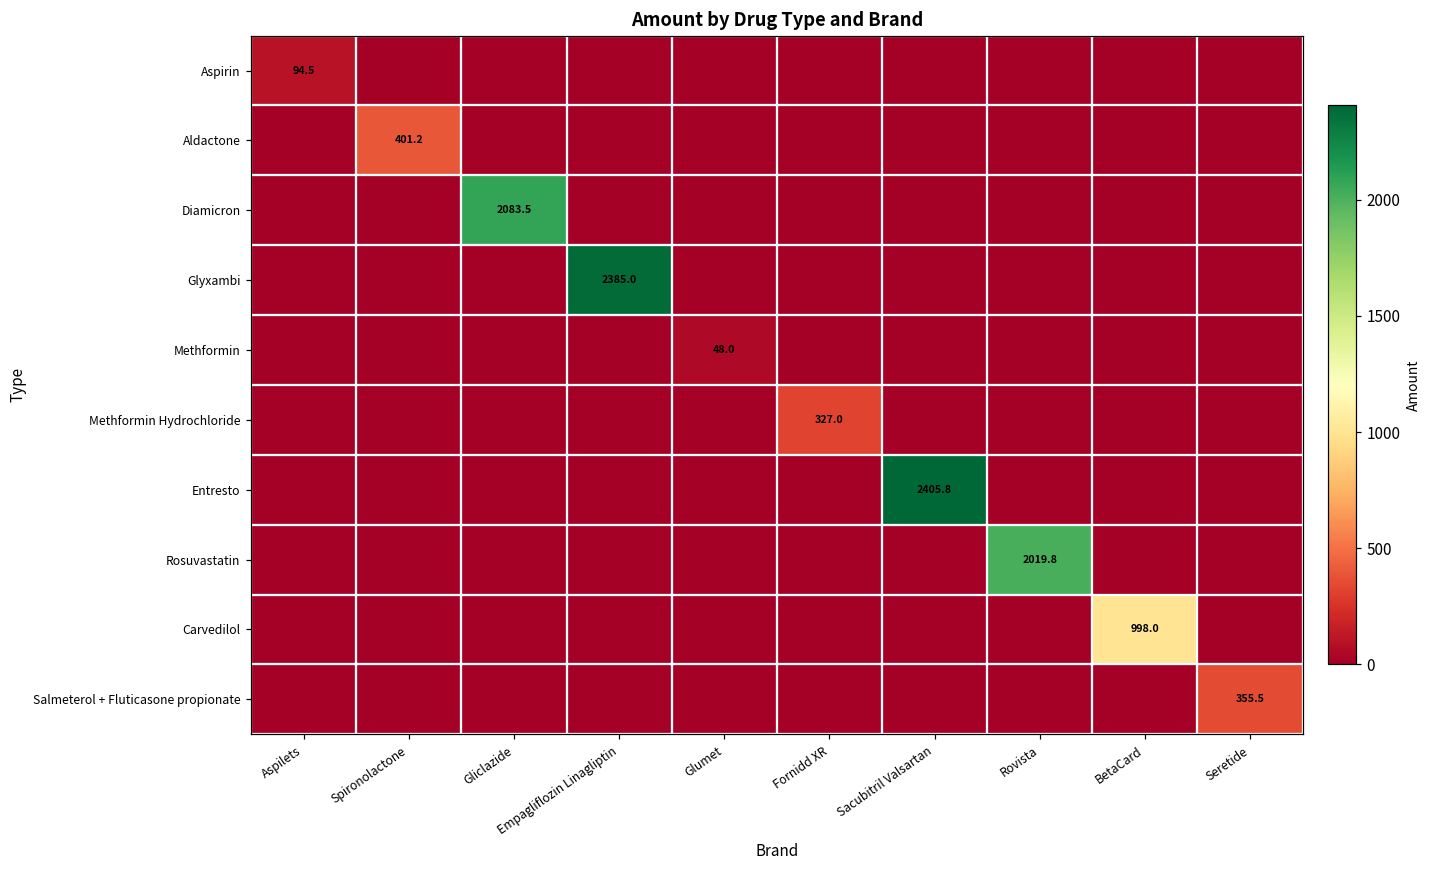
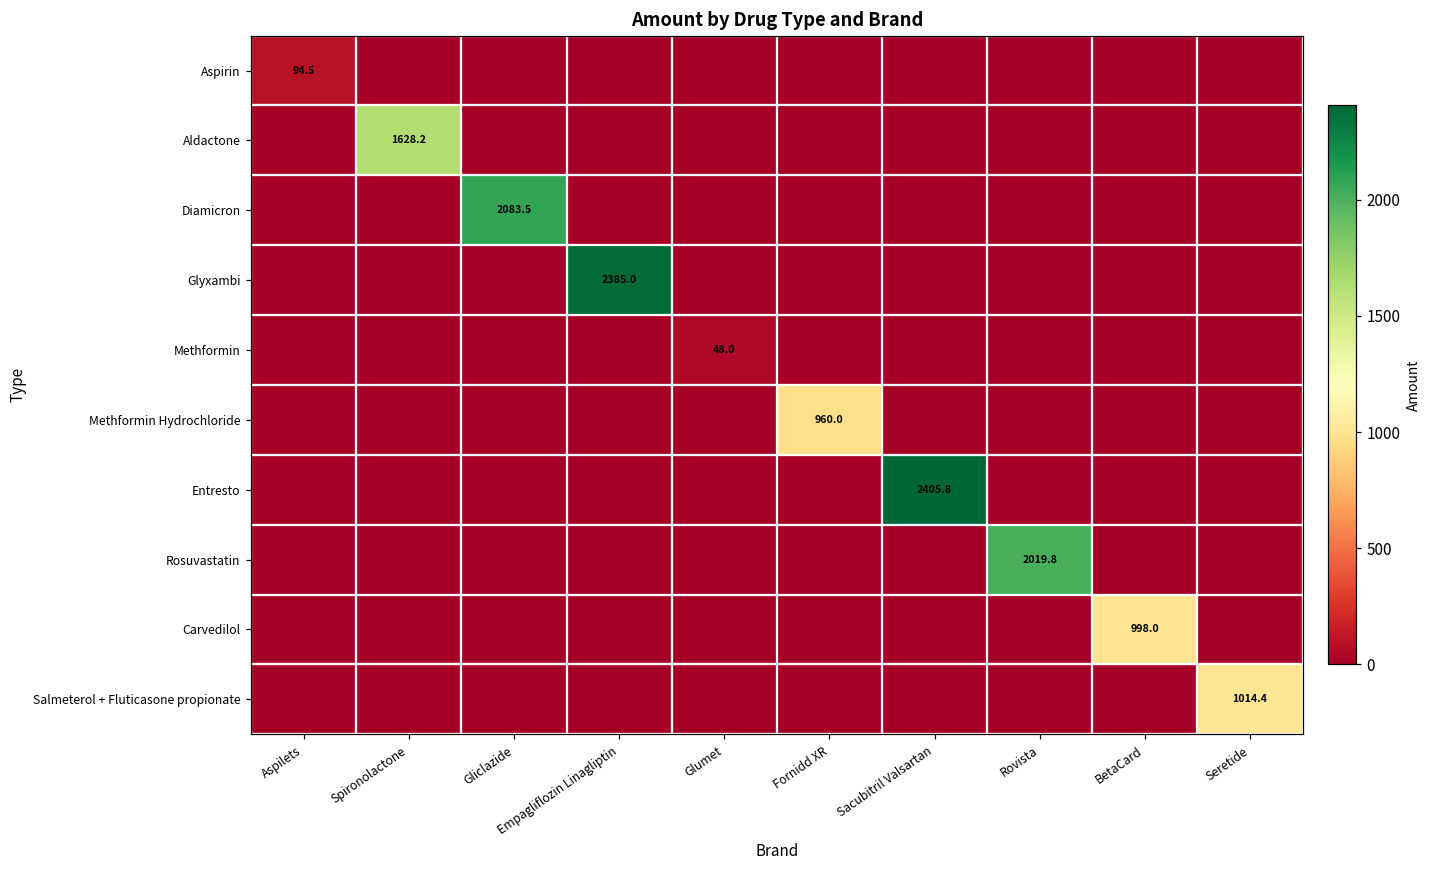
Aldactone, Spironolactone: 401.2 -> 1628.2
Methformin Hydrochloride, Fornidd XR: 327.0 -> 960.0
Salmeterol + Fluticasone propionate, Seretide: 355.5 -> 1014.4
